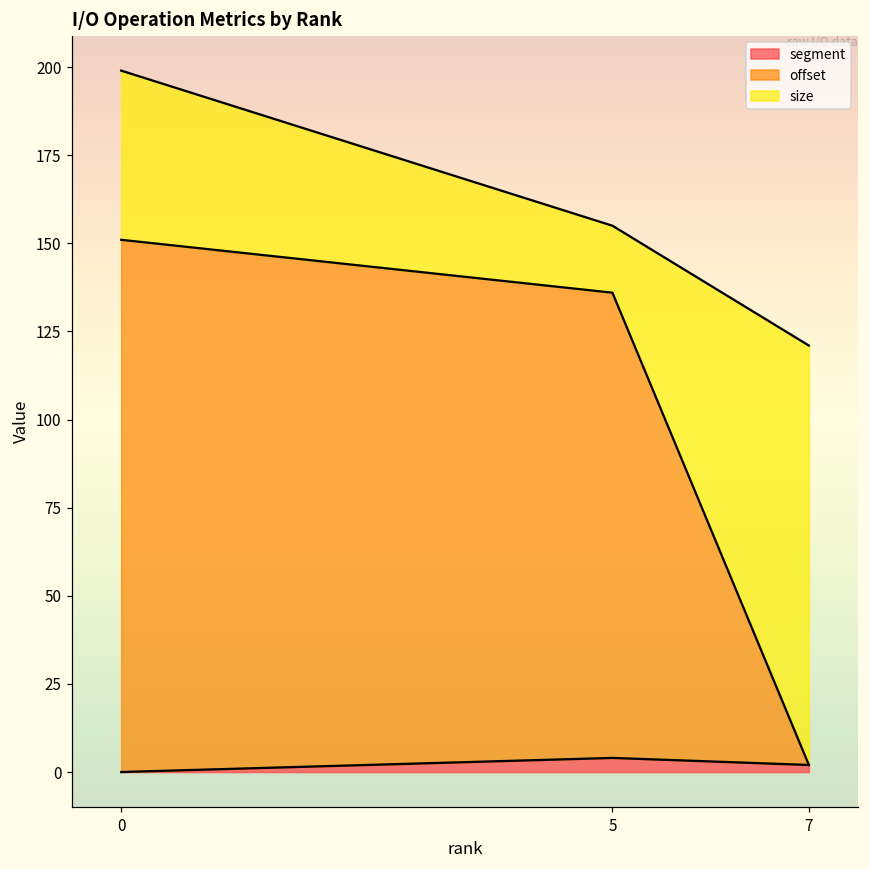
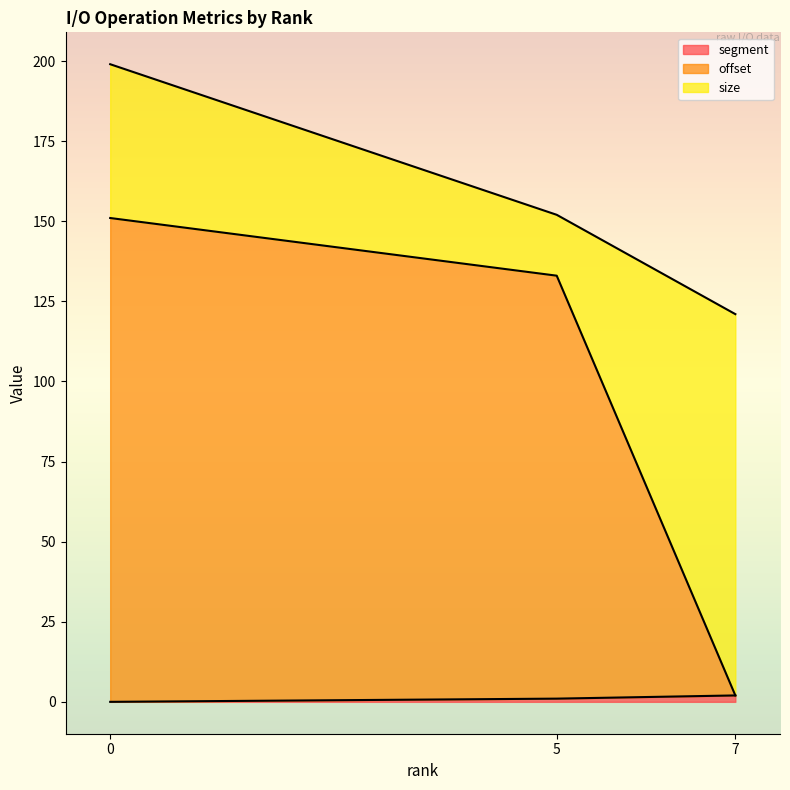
segment, 5: 4 -> 1
